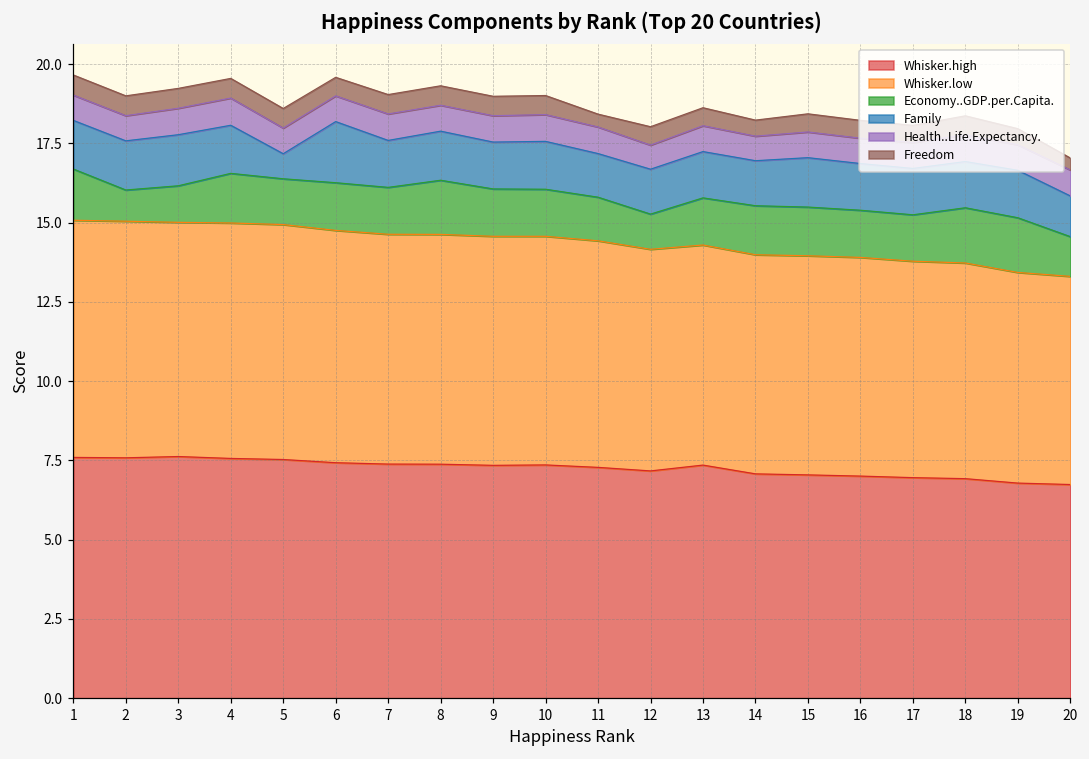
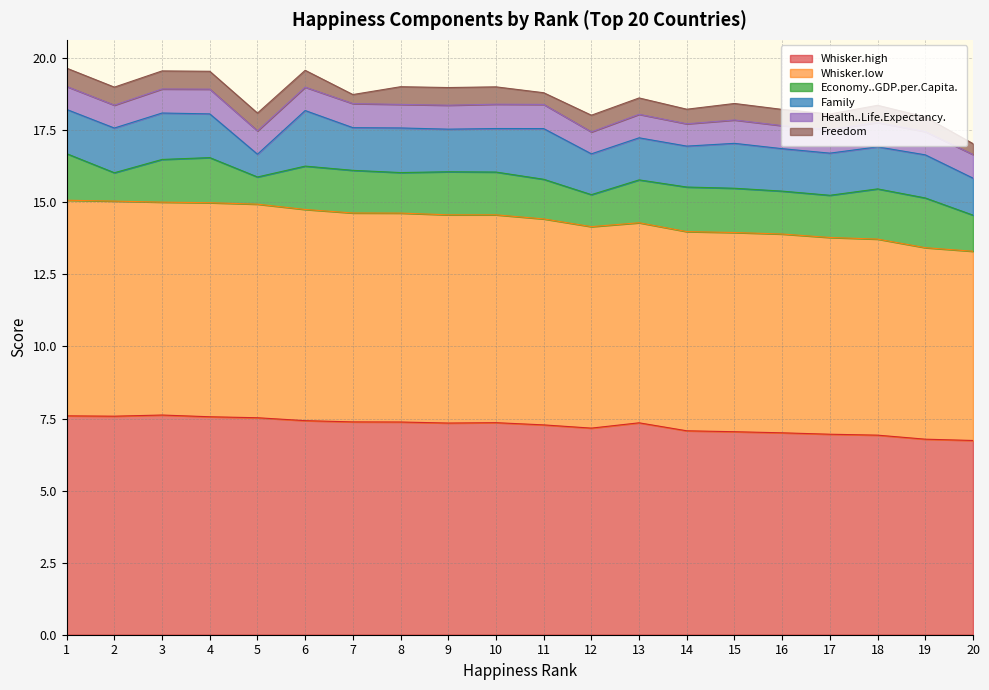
Economy..GDP.per.Capita., 3: 1.2 -> 1.5
Economy..GDP.per.Capita., 5: 1.4 -> 0.9
Freedom, 7: 0.6 -> 0.3
Economy..GDP.per.Capita., 8: 1.7 -> 1.4
Family, 11: 1.4 -> 1.8
